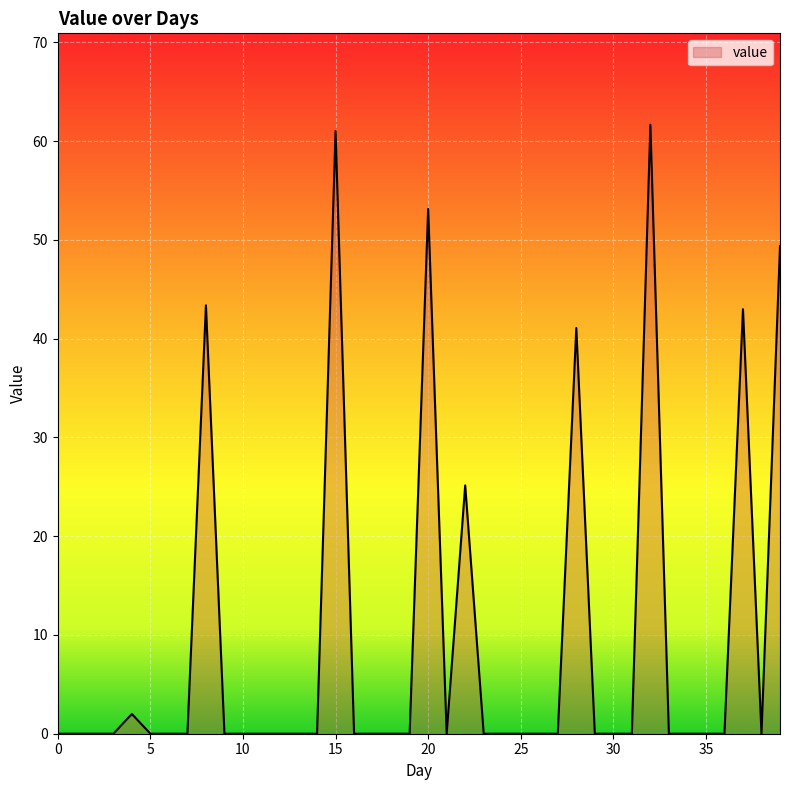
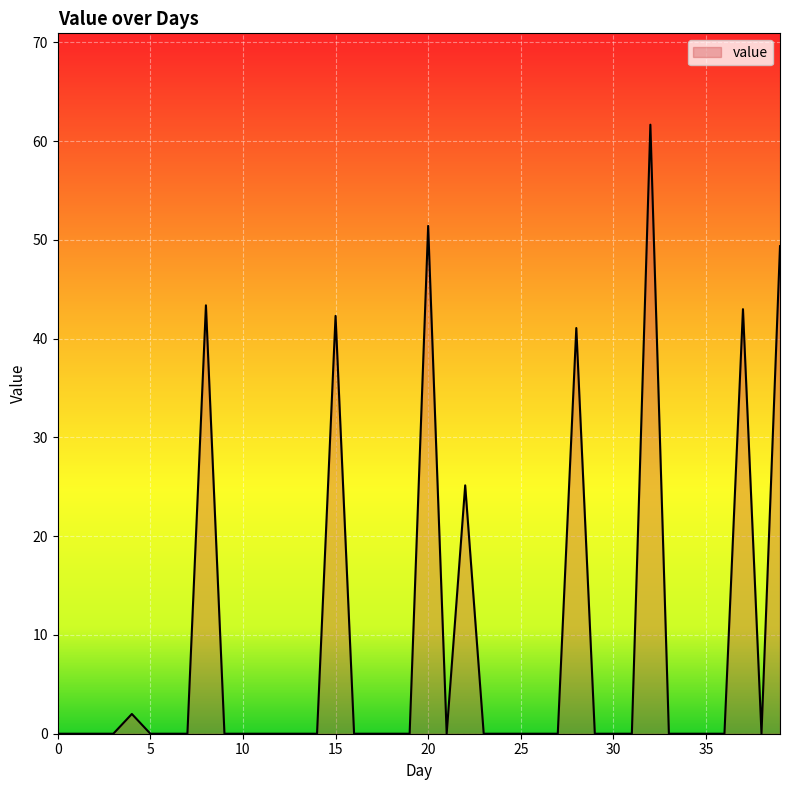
15: 61 -> 42
20: 53 -> 51
